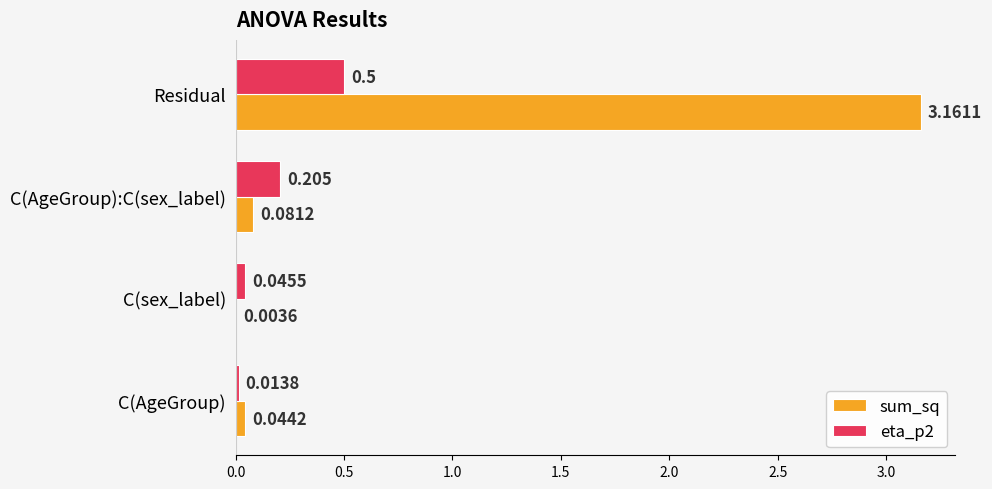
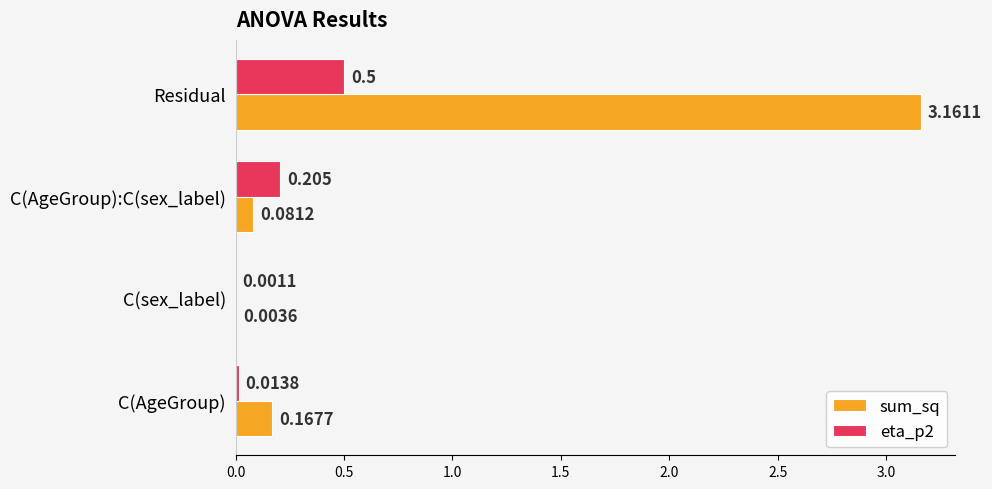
eta_p2, C(sex_label): 0.0455 -> 0.0011
sum_sq, C(AgeGroup): 0.0442 -> 0.1677
